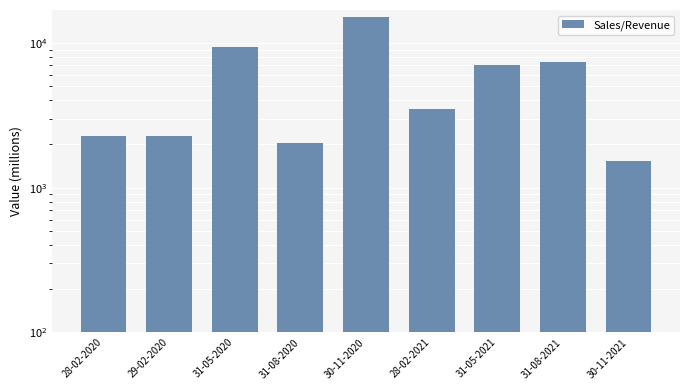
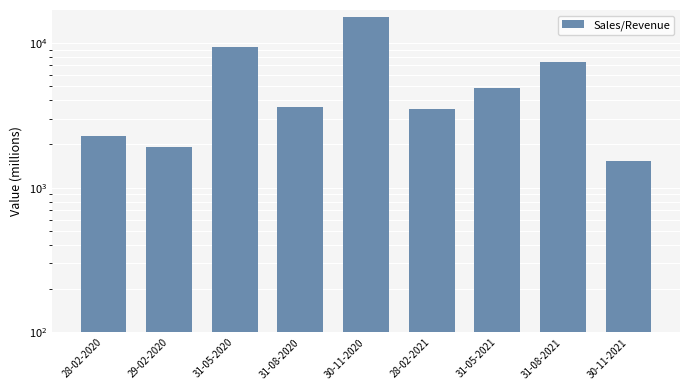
29-02-2020: 2300 -> 1900
31-08-2020: 2000 -> 3600
31-05-2021: 7000 -> 4900
